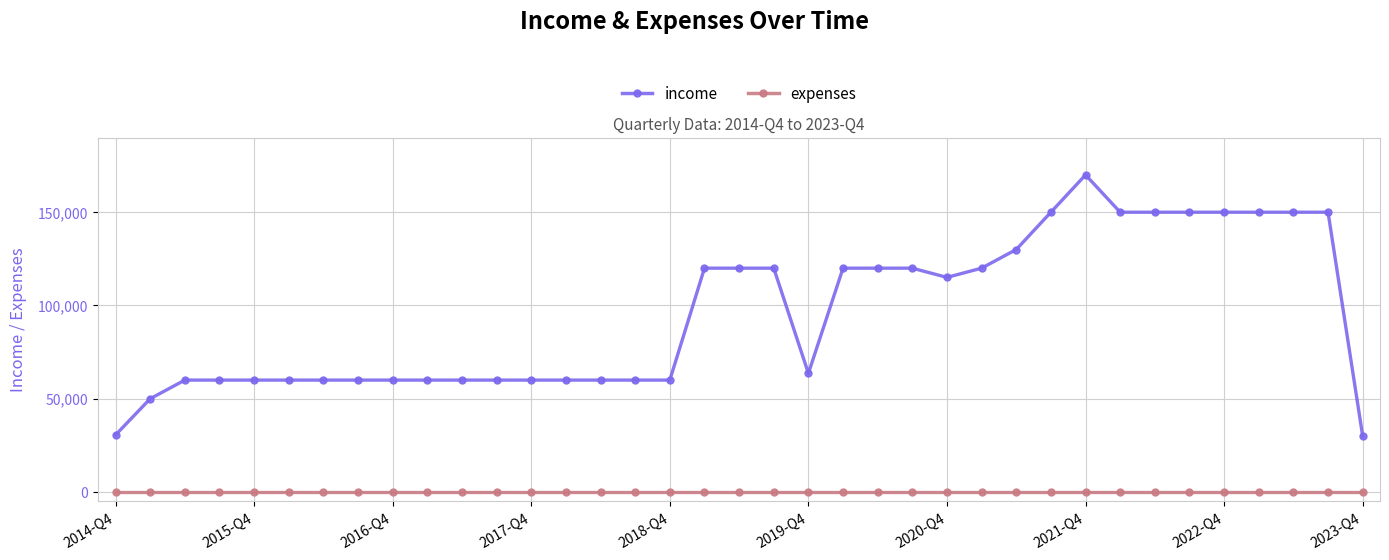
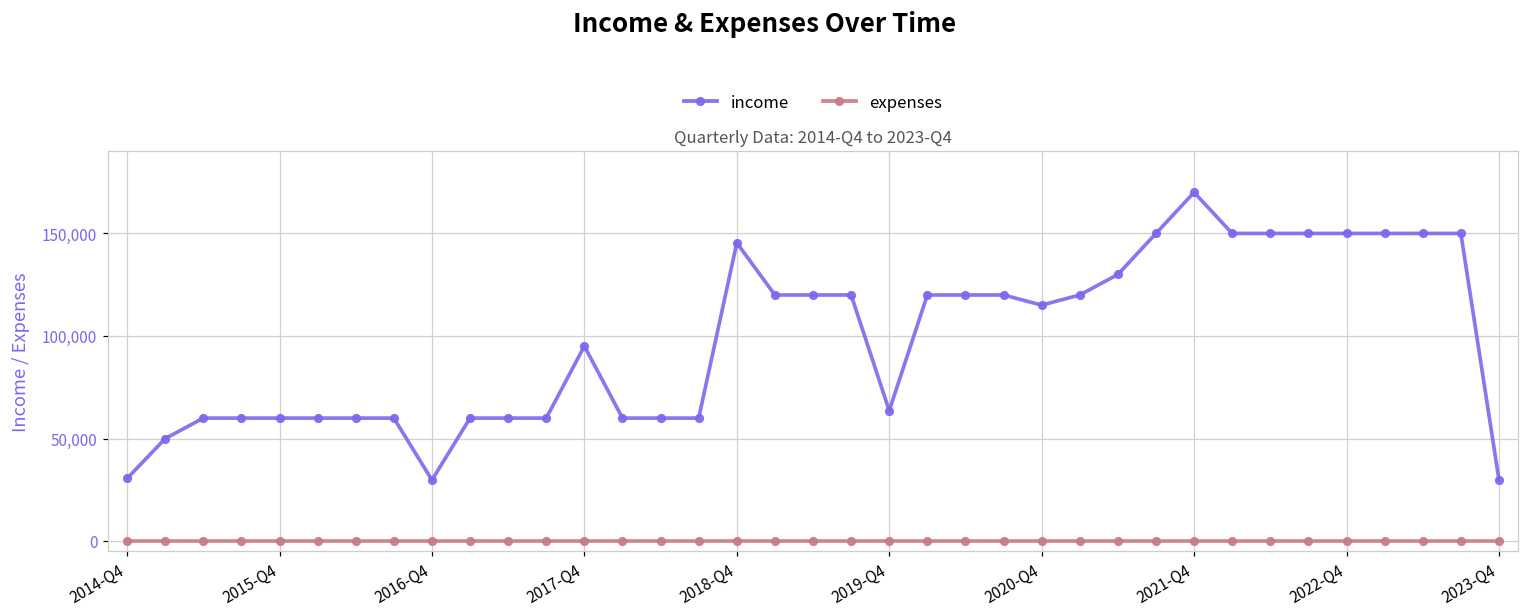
income, 2016-Q4: 60,000 -> 30,000
income, 2017-Q4: 60,000 -> 95,000
income, 2018-Q4: 60,000 -> 145,000
